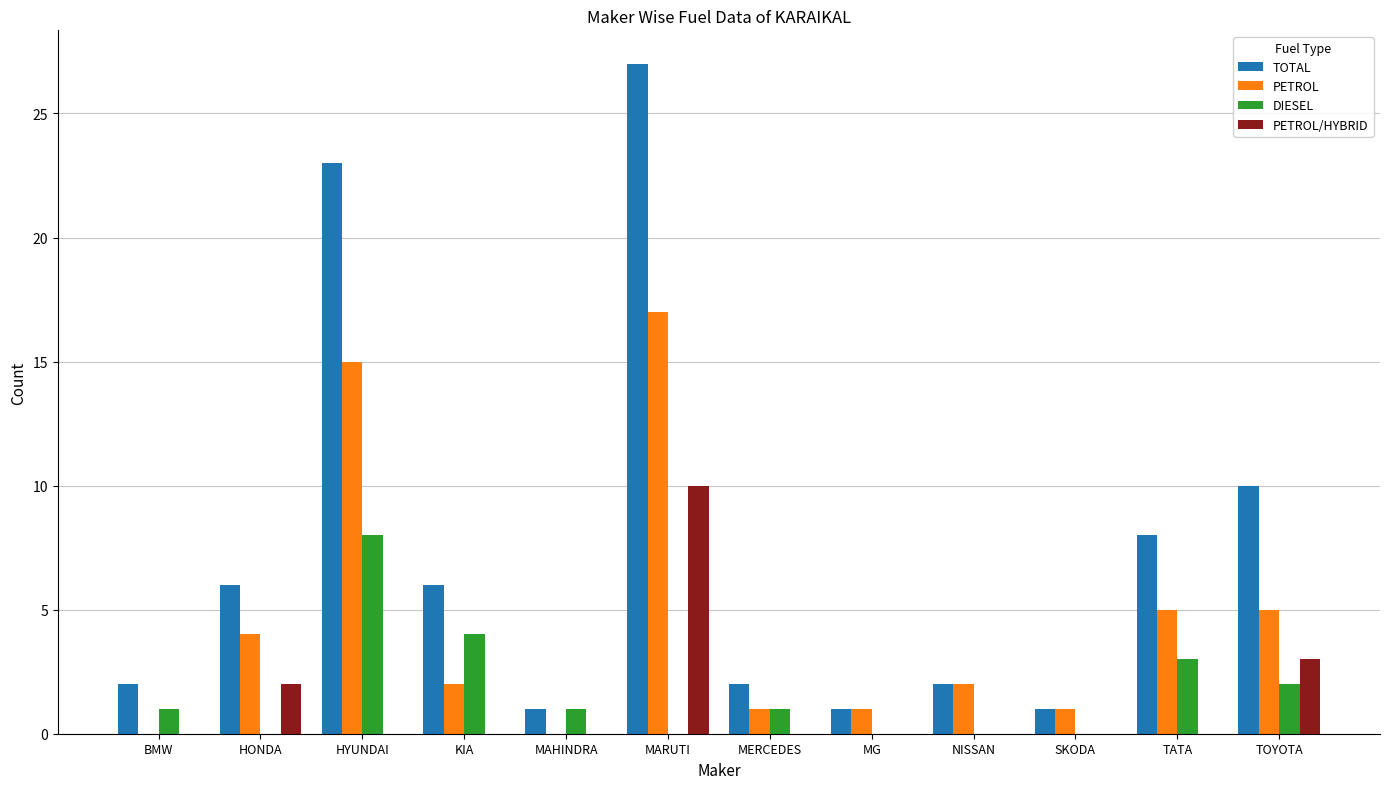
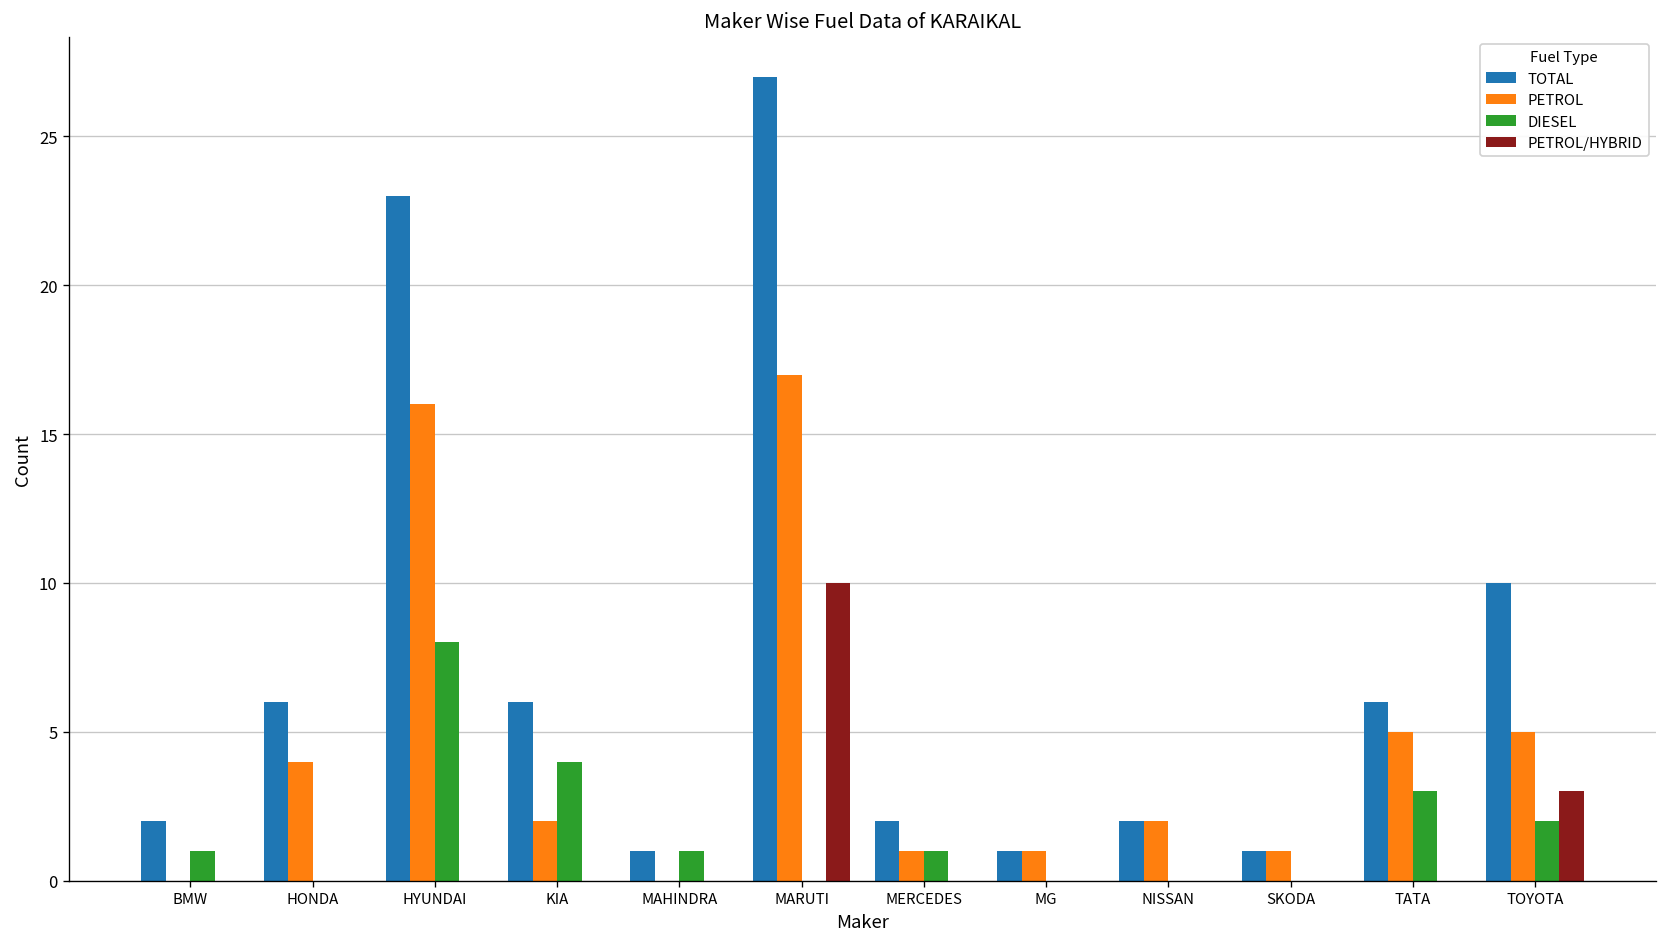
PETROL/HYBRID, HONDA: 2 -> 0
PETROL, HYUNDAI: 15 -> 16
TOTAL, TATA: 8 -> 6
